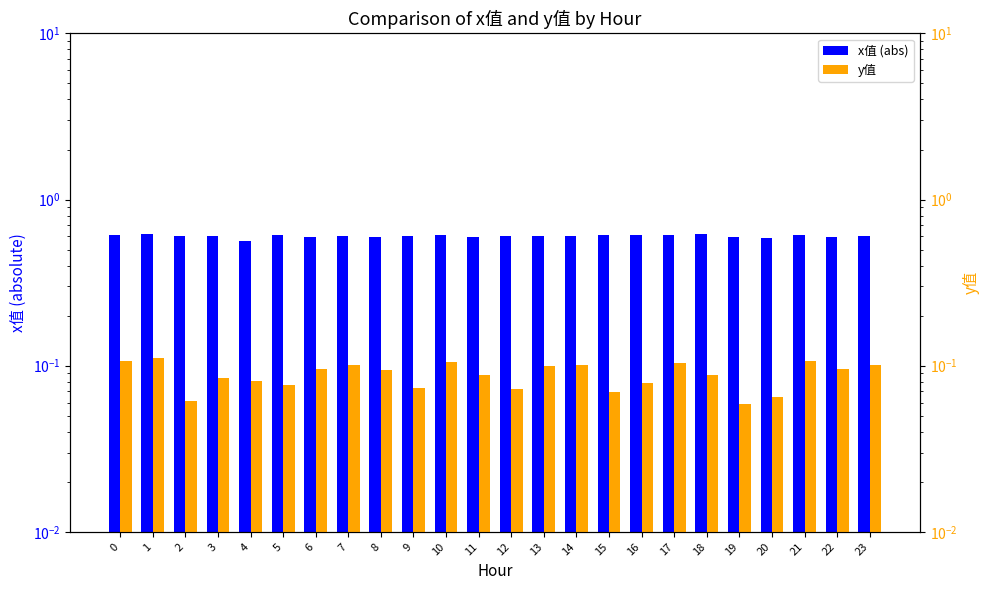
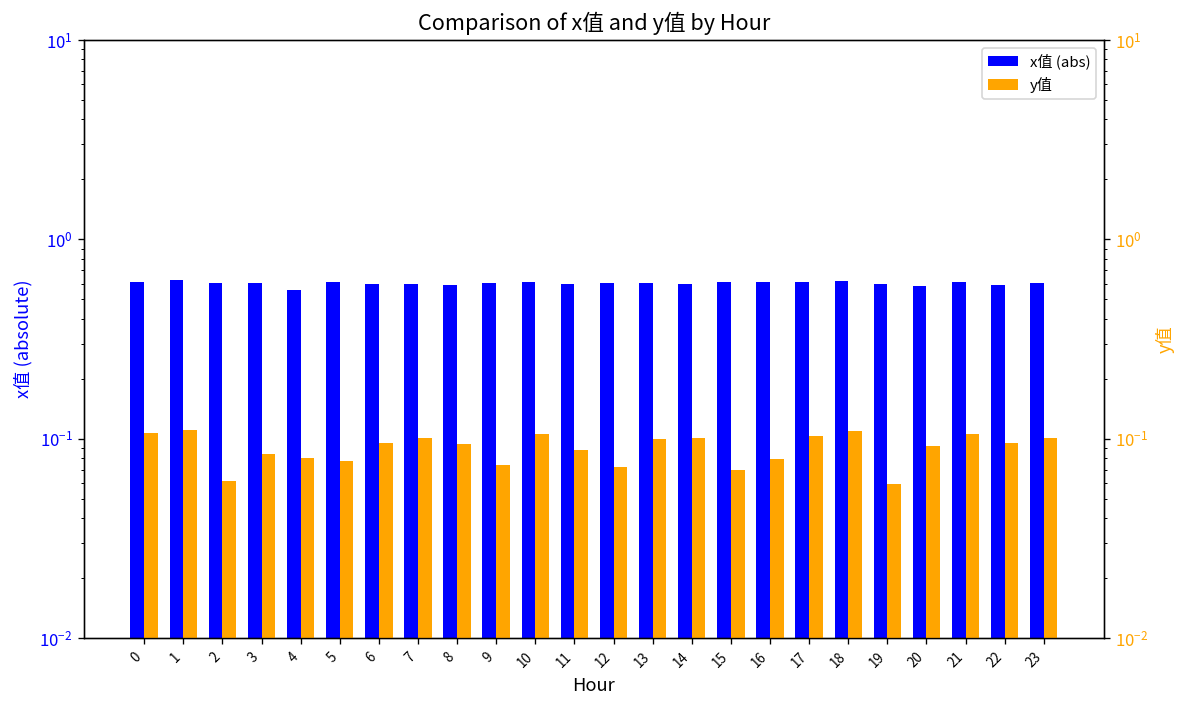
y值, 18: 0.09 -> 0.11
y值, 20: 0.065 -> 0.09
